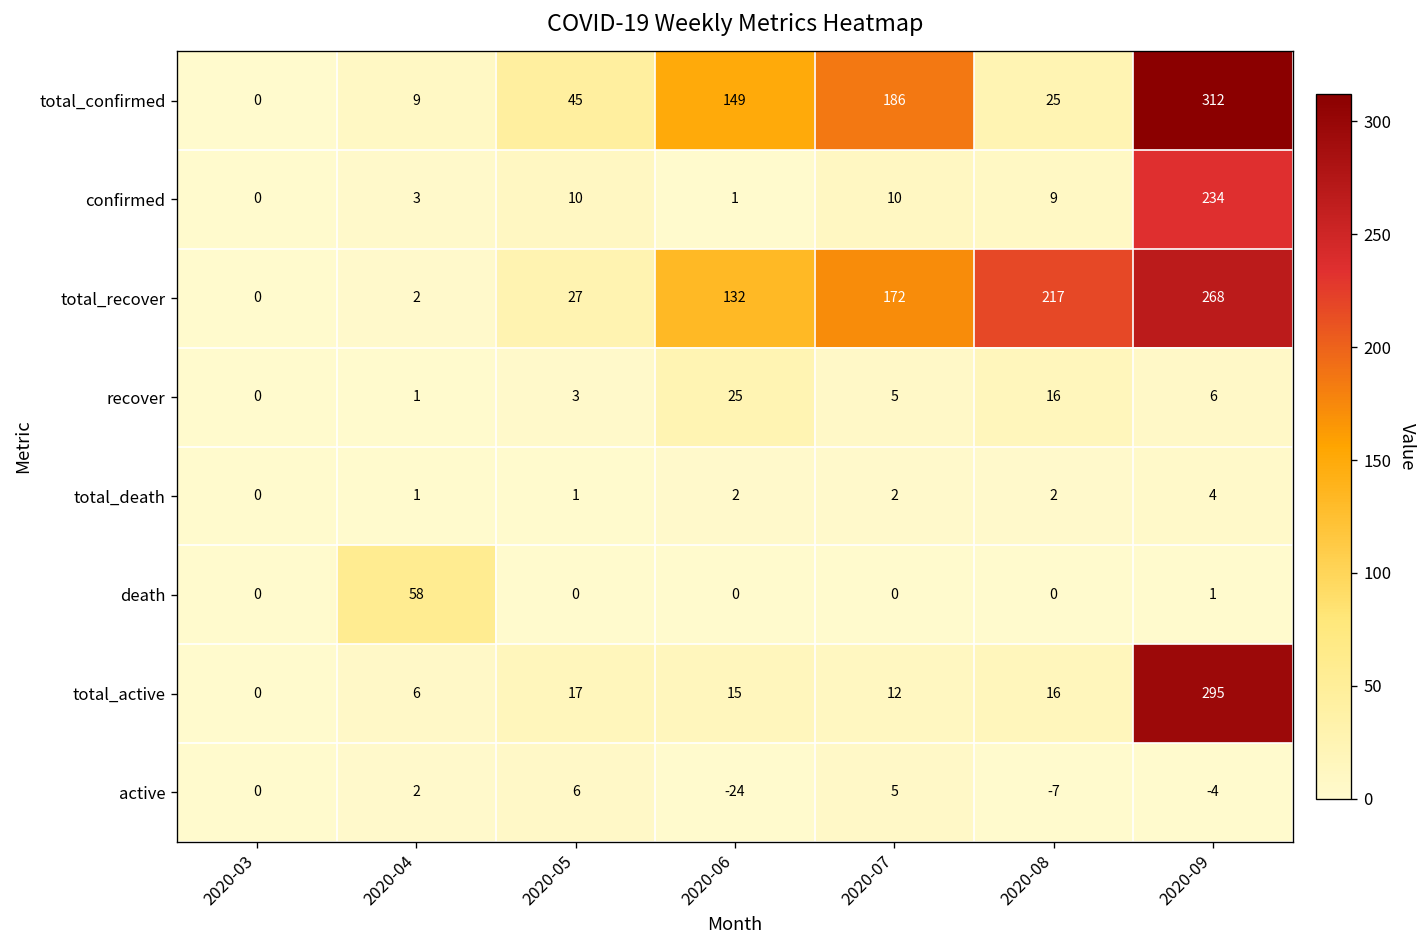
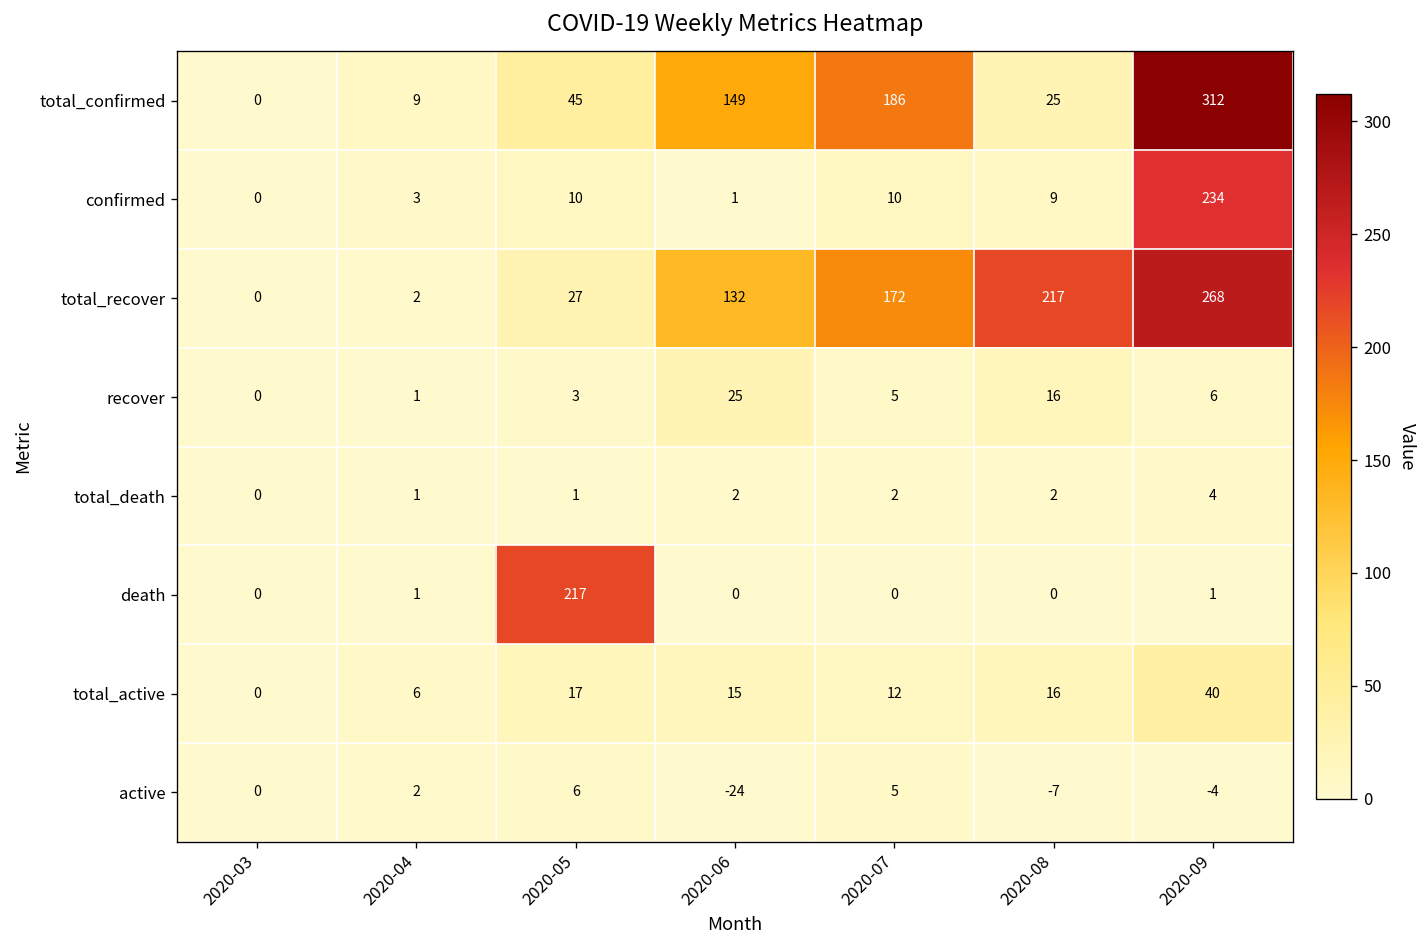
death, 2020-04: 58 -> 1
death, 2020-05: 0 -> 217
total_active, 2020-09: 295 -> 40
